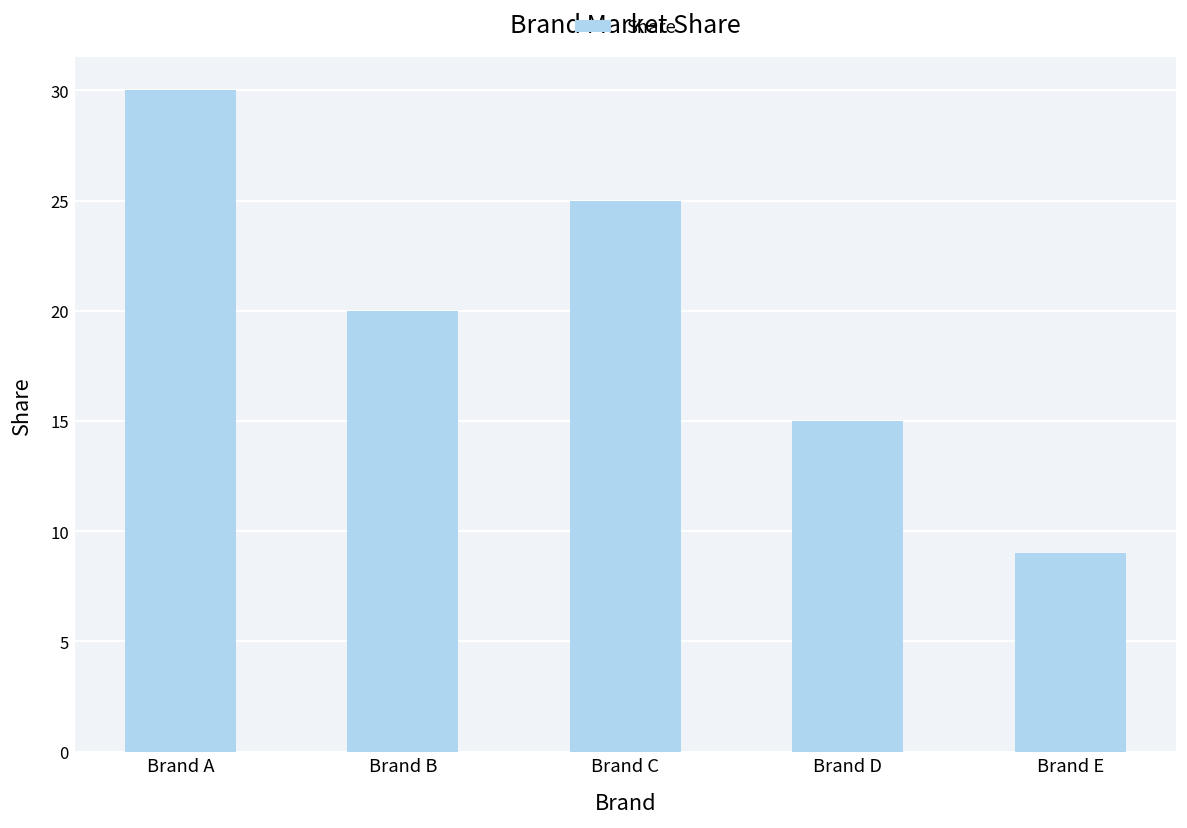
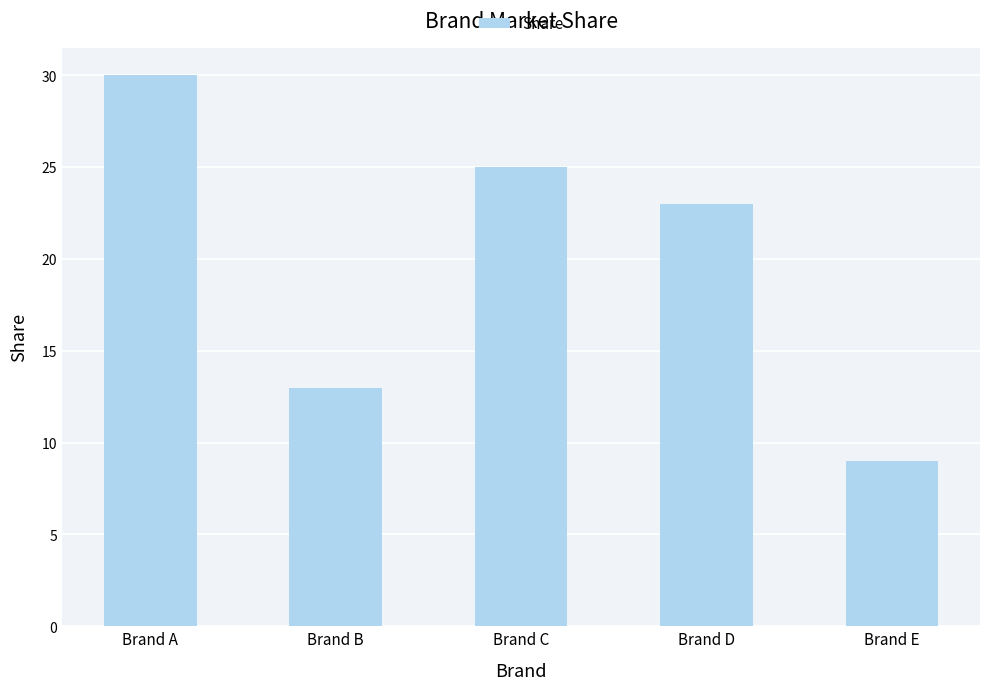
Brand B: 20 -> 13
Brand D: 15 -> 23
